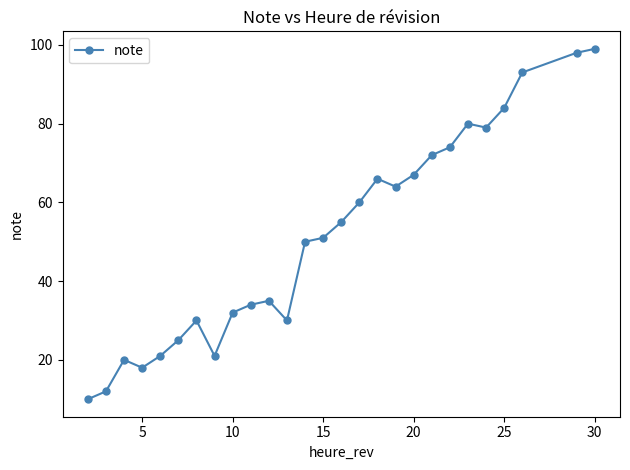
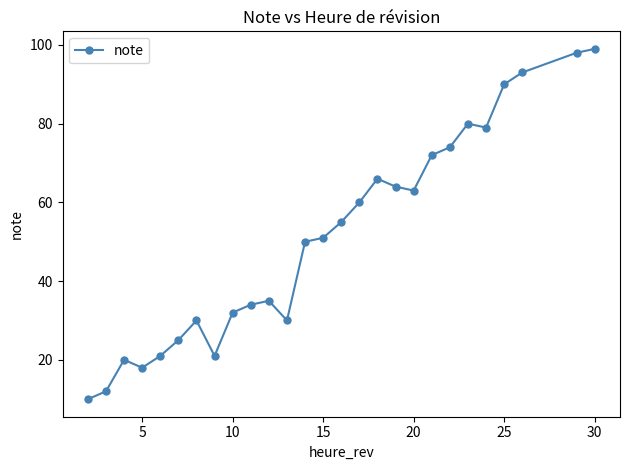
20: 67 -> 63
25: 84 -> 90
